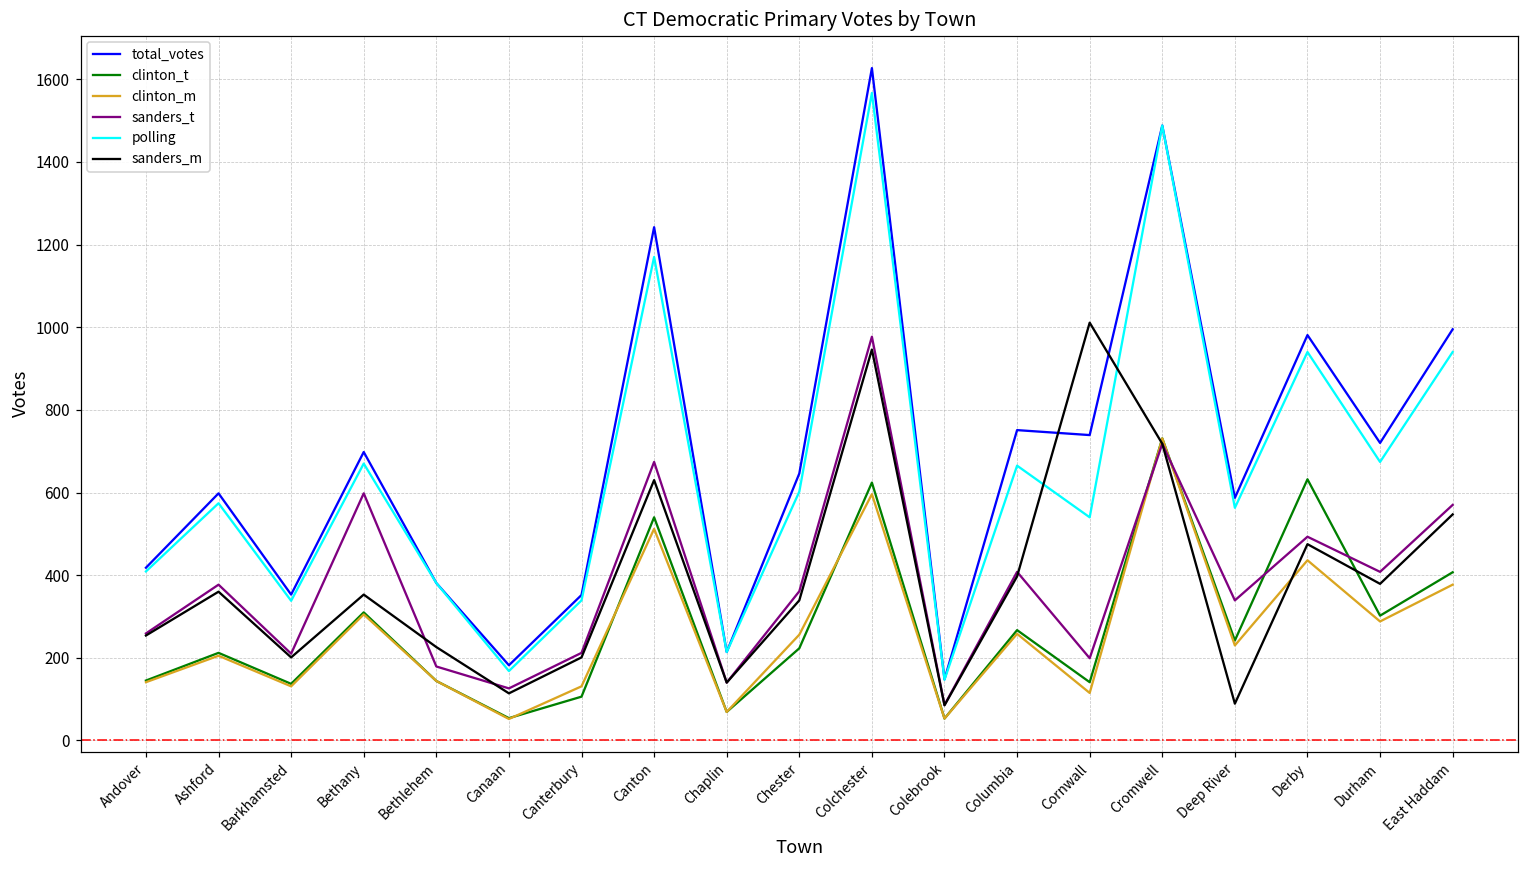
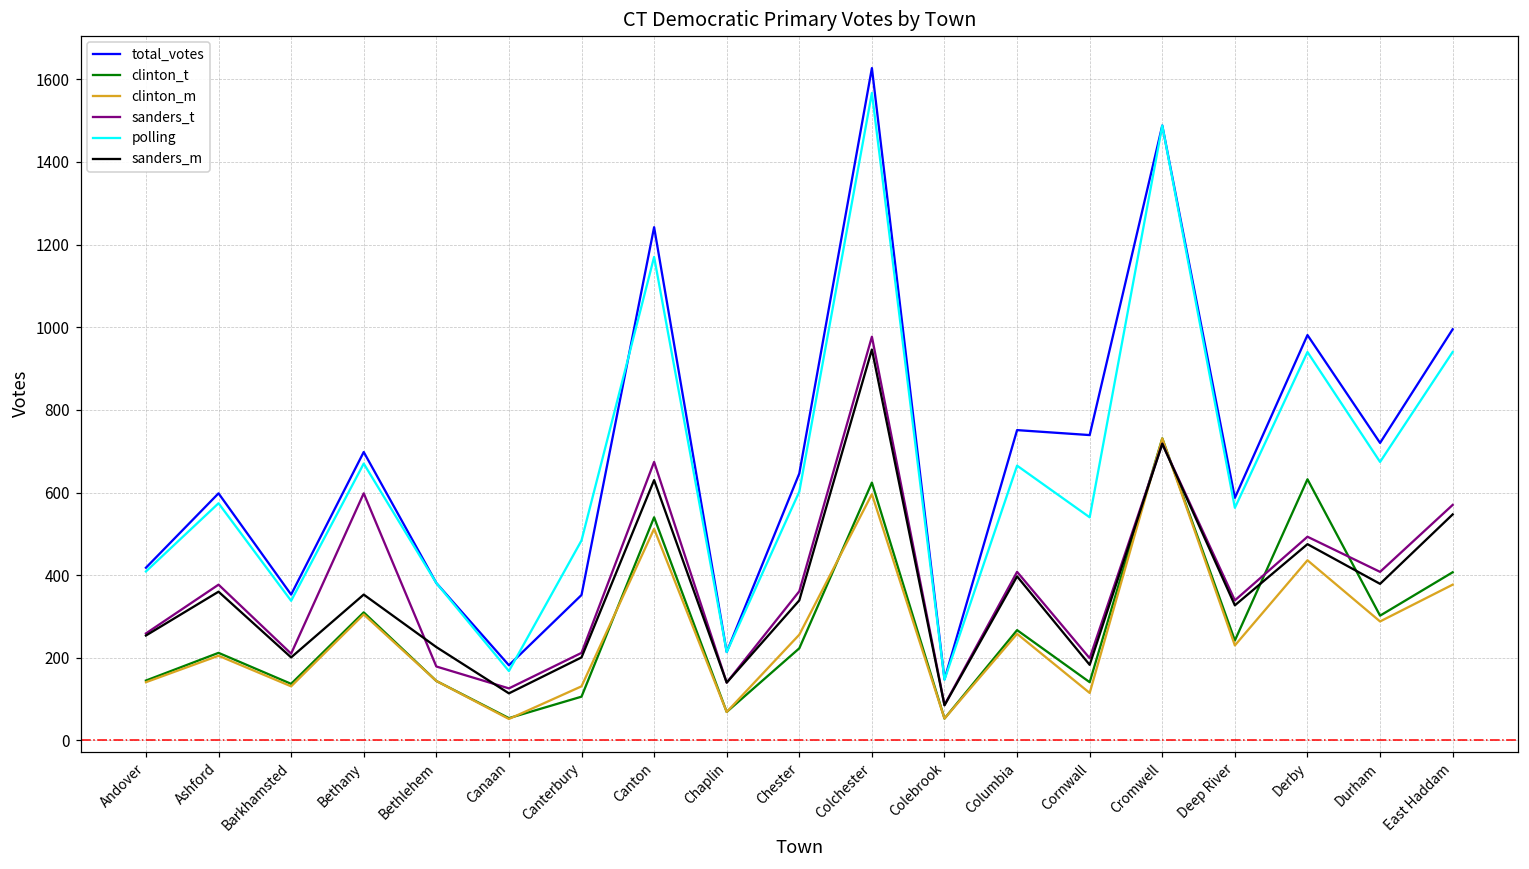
polling, Canterbury: 340 -> 480
sanders_m, Cornwall: 1010 -> 180
sanders_m, Deep River: 90 -> 330
